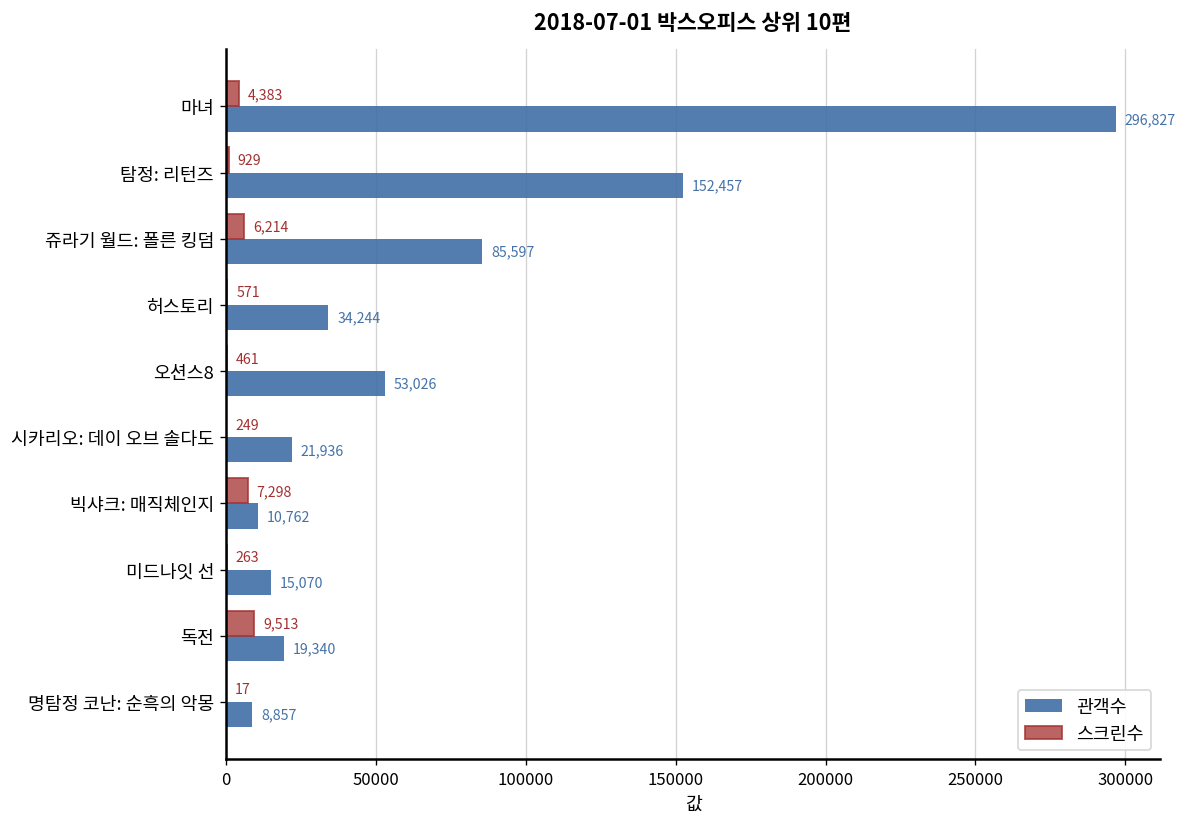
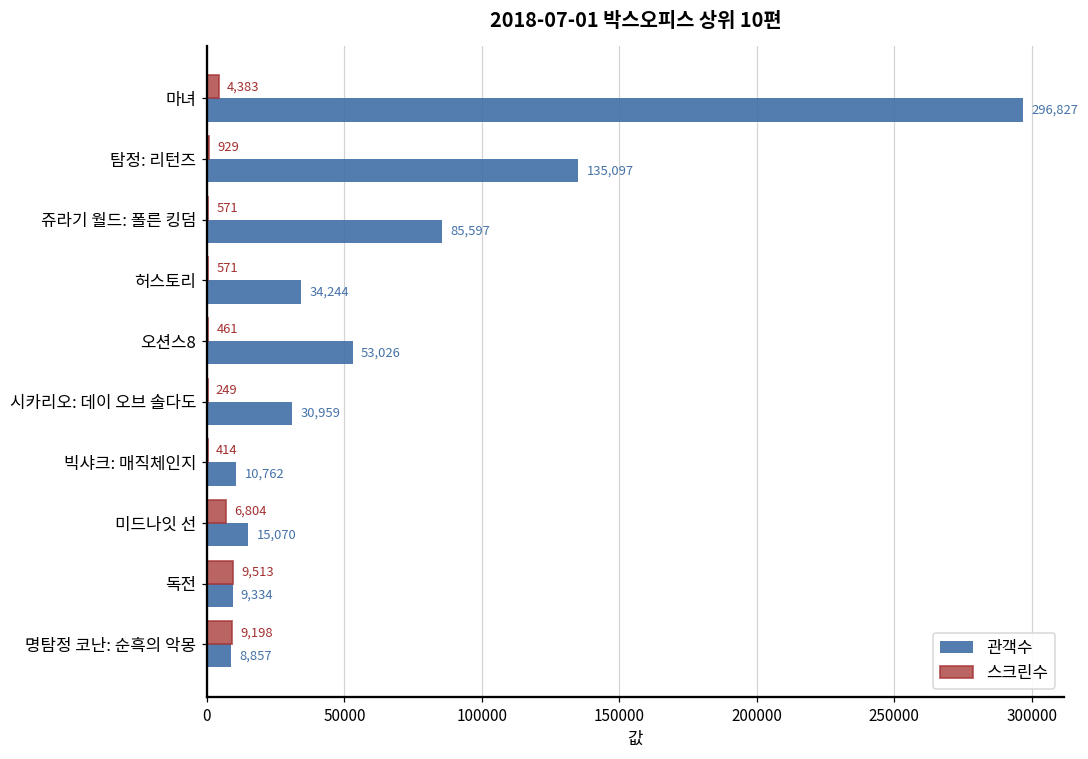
관객수, 탐정: 리턴즈: 152,457 -> 135,097
스크린수, 쥬라기 월드: 폴른 킹덤: 6,214 -> 571
관객수, 시카리오: 데이 오브 솔다도: 21,936 -> 30,959
스크린수, 빅샤크: 매직체인지: 7,298 -> 414
스크린수, 미드나잇 선: 263 -> 6,804
관객수, 독전: 19,340 -> 9,334
스크린수, 명탐정 코난: 순흑의 악몽: 17 -> 9,198
